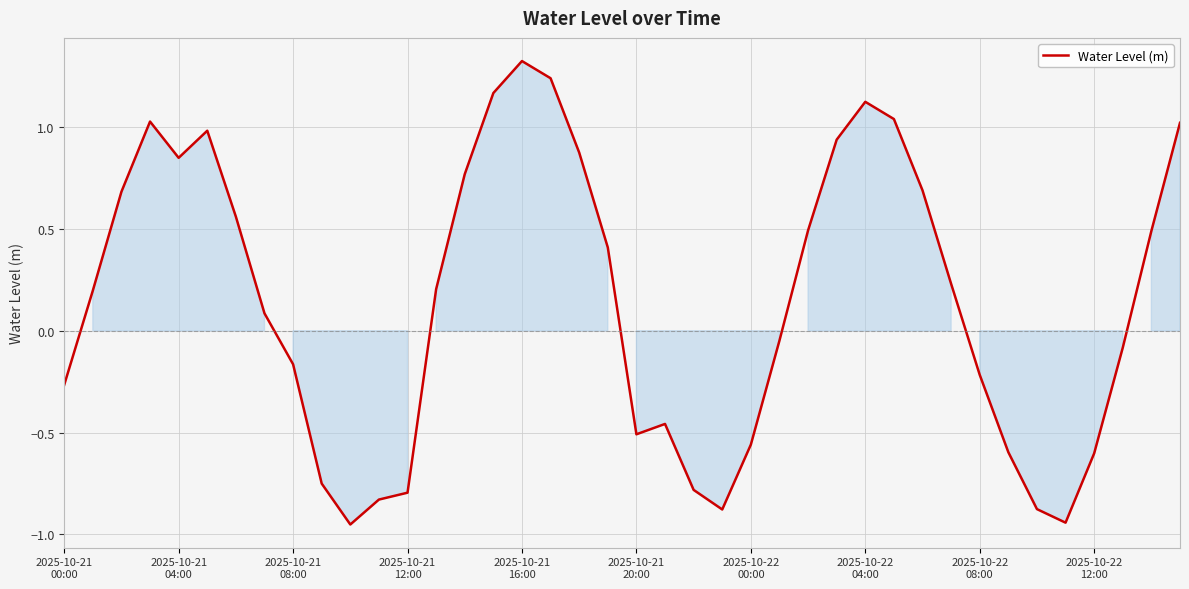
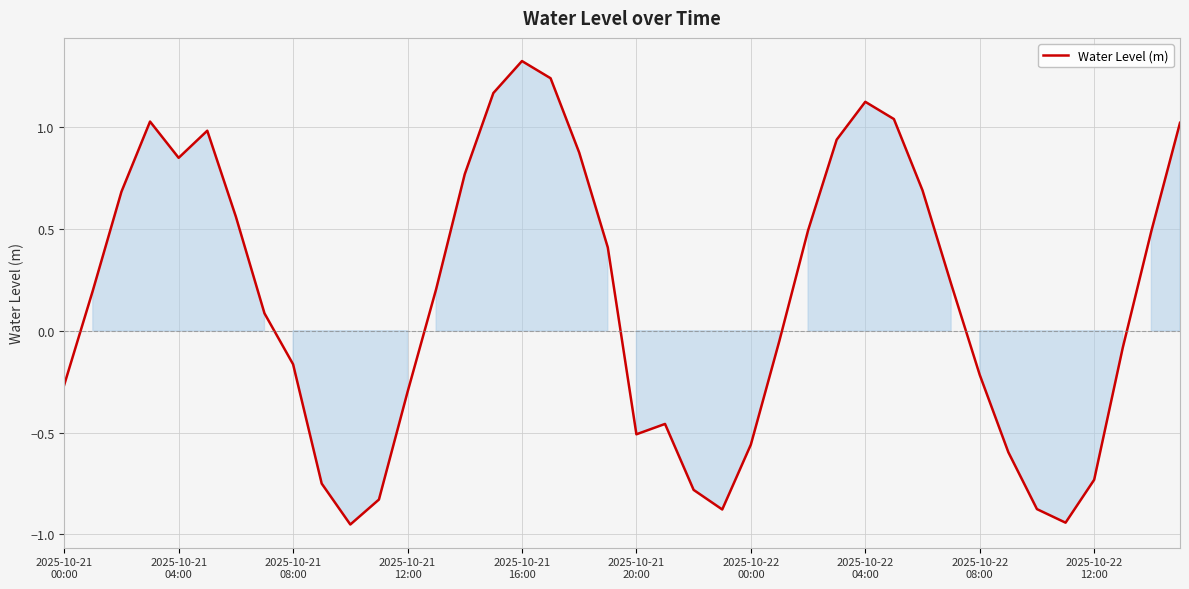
2025-10-21 12:00: -0.80 -> -0.30
2025-10-22 12:00: -0.60 -> -0.73
